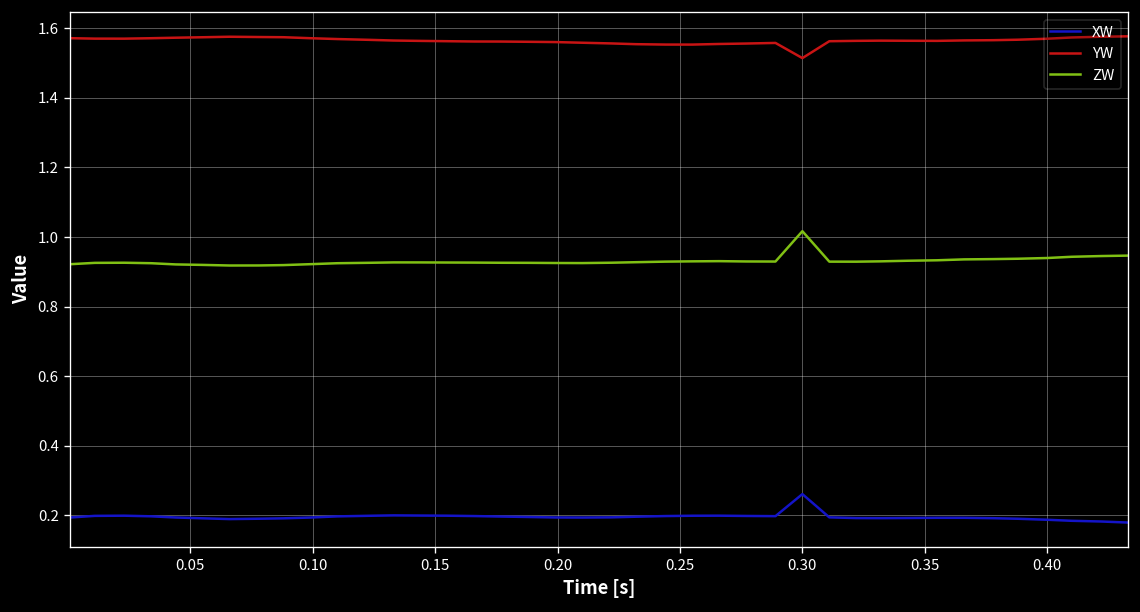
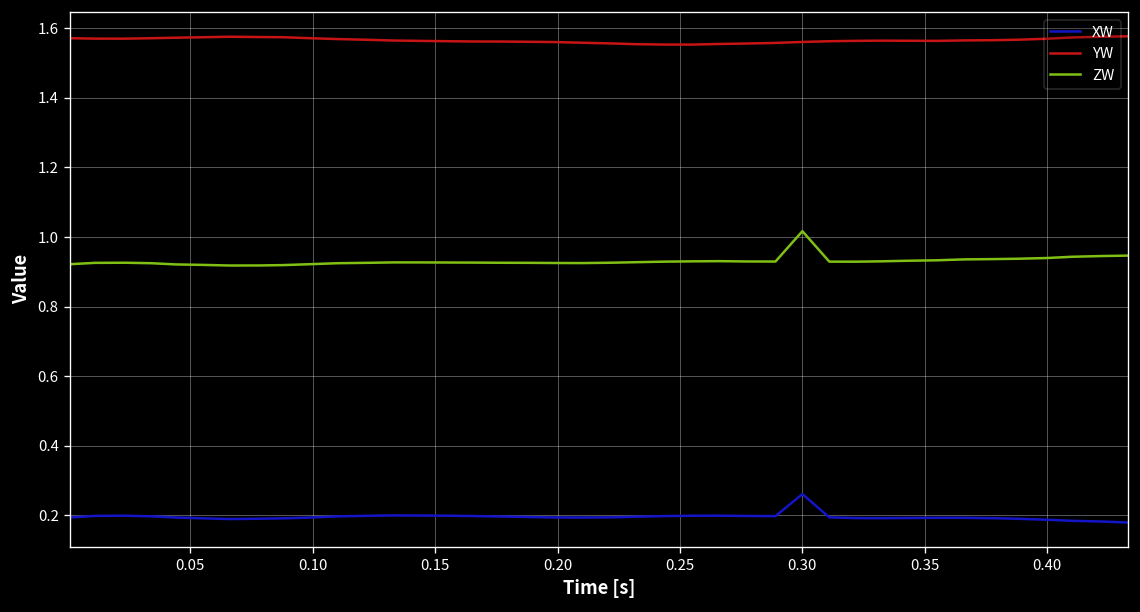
YW, 0.30: 1.51 -> 1.56
